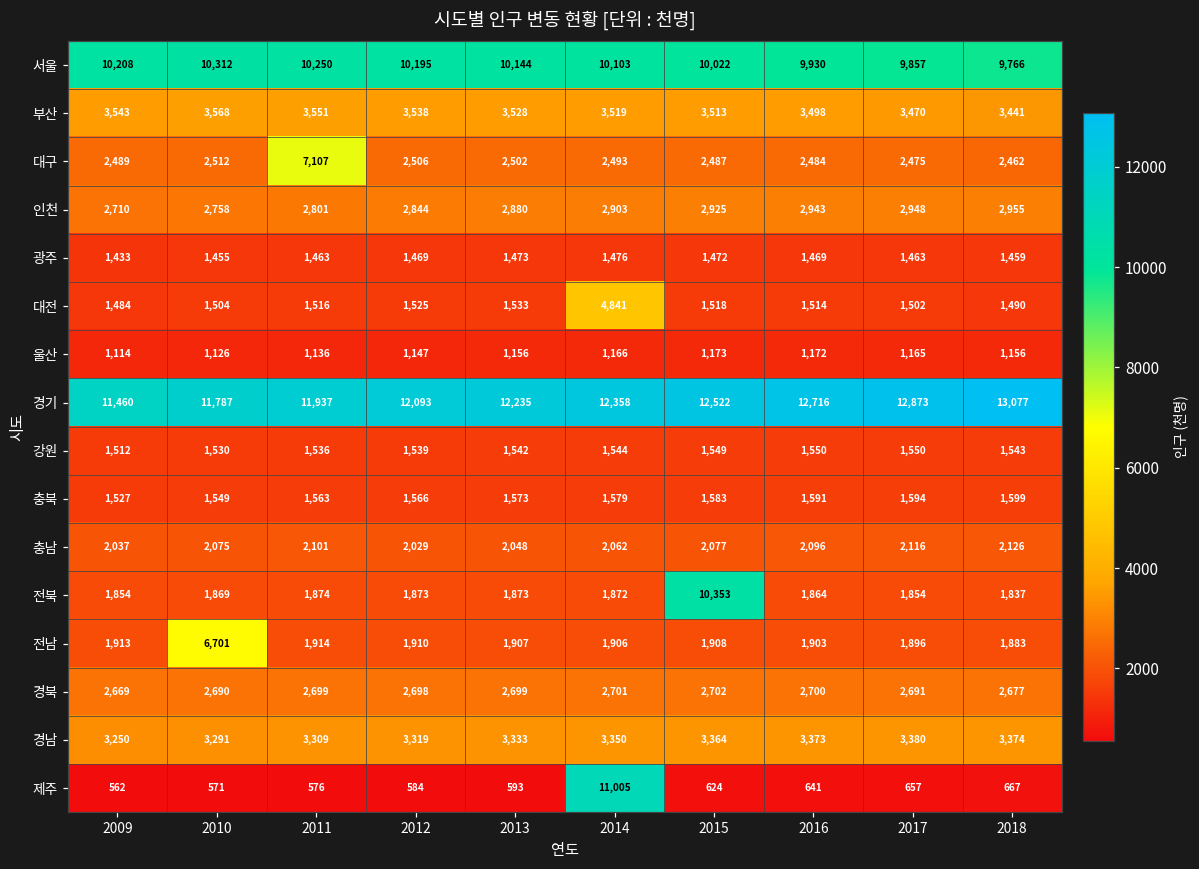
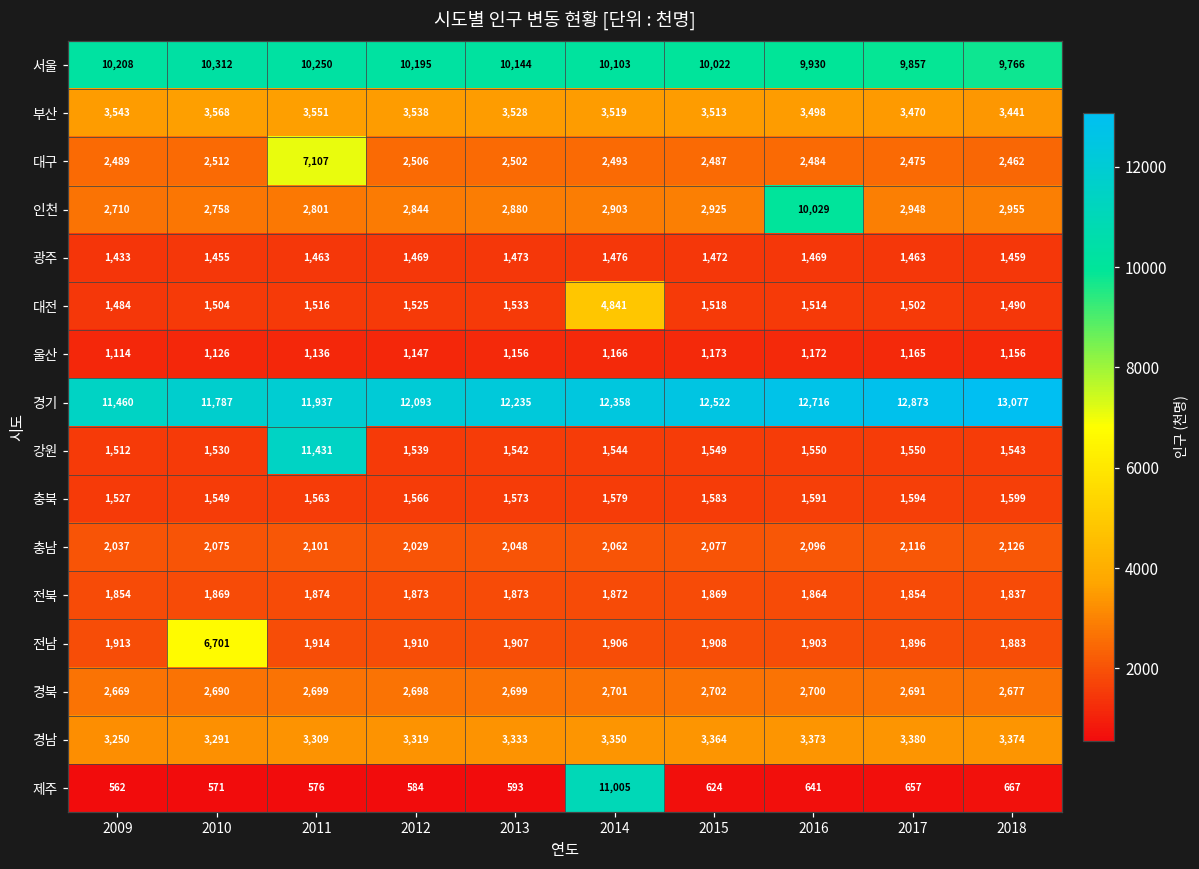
인천, 2016: 2,943 -> 10,029
강원, 2011: 1,536 -> 11,431
전북, 2015: 10,353 -> 1,869
